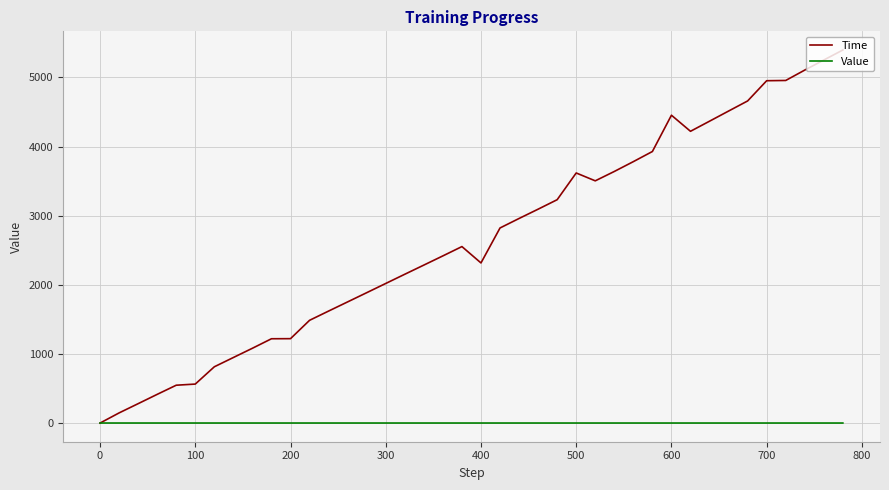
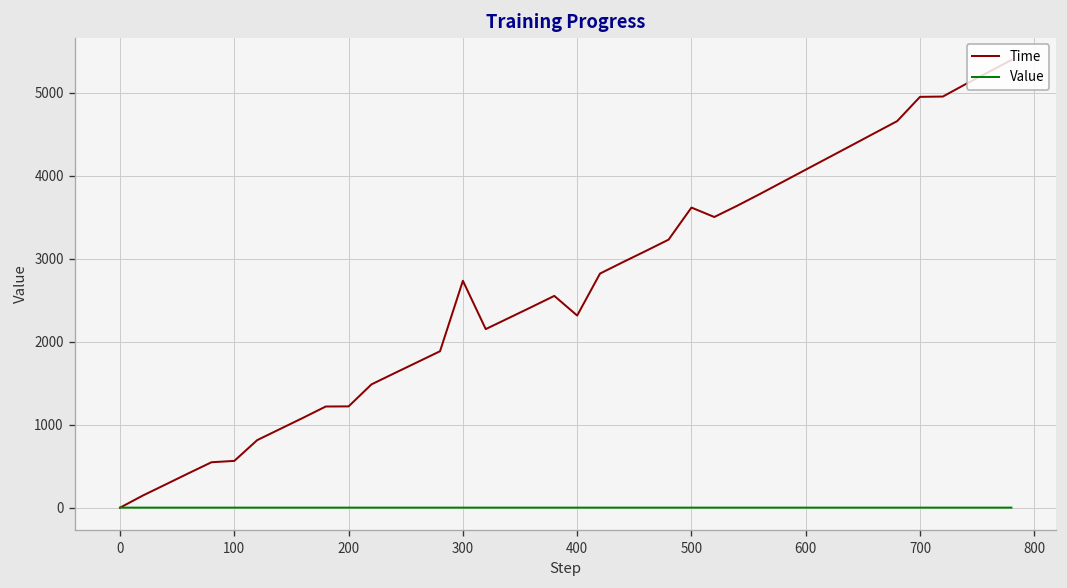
Time, 300: 2000 -> 2700
Time, 600: 4500 -> 4100
